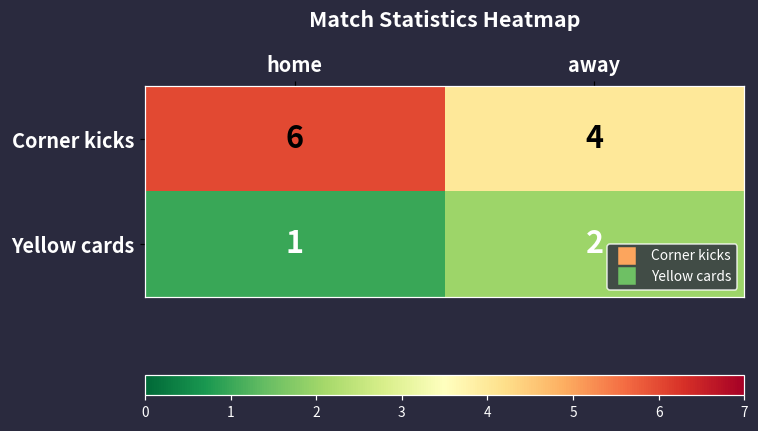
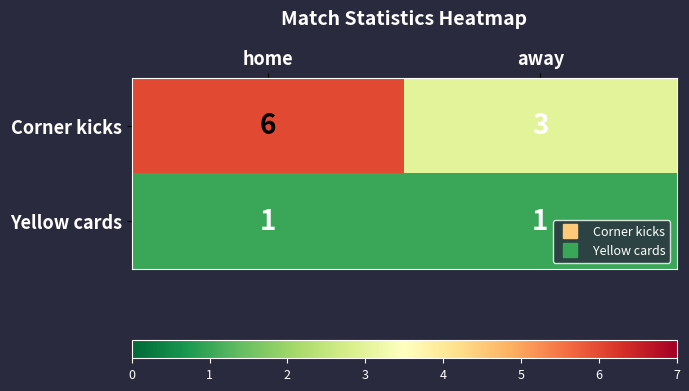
Corner kicks, away: 4 -> 3
Yellow cards, away: 2 -> 1
